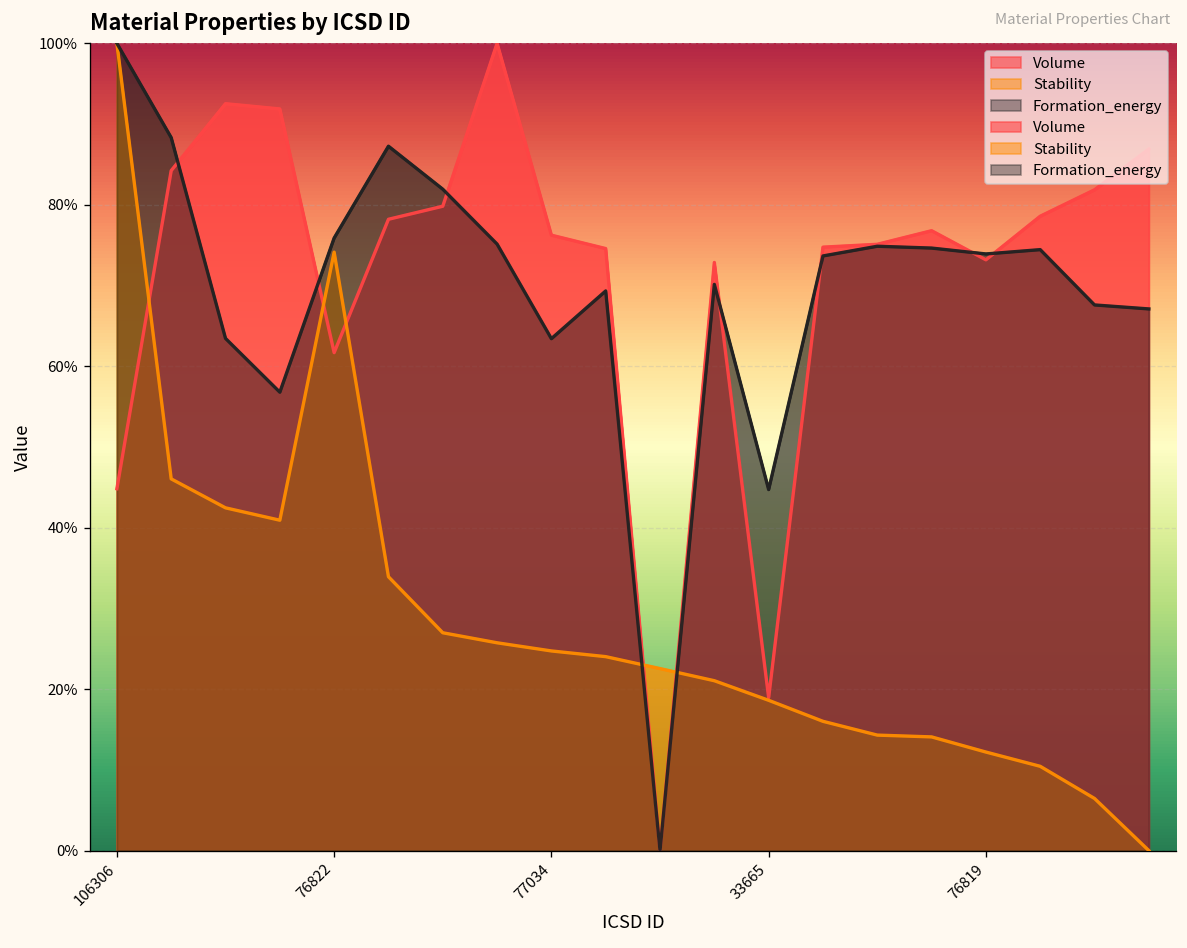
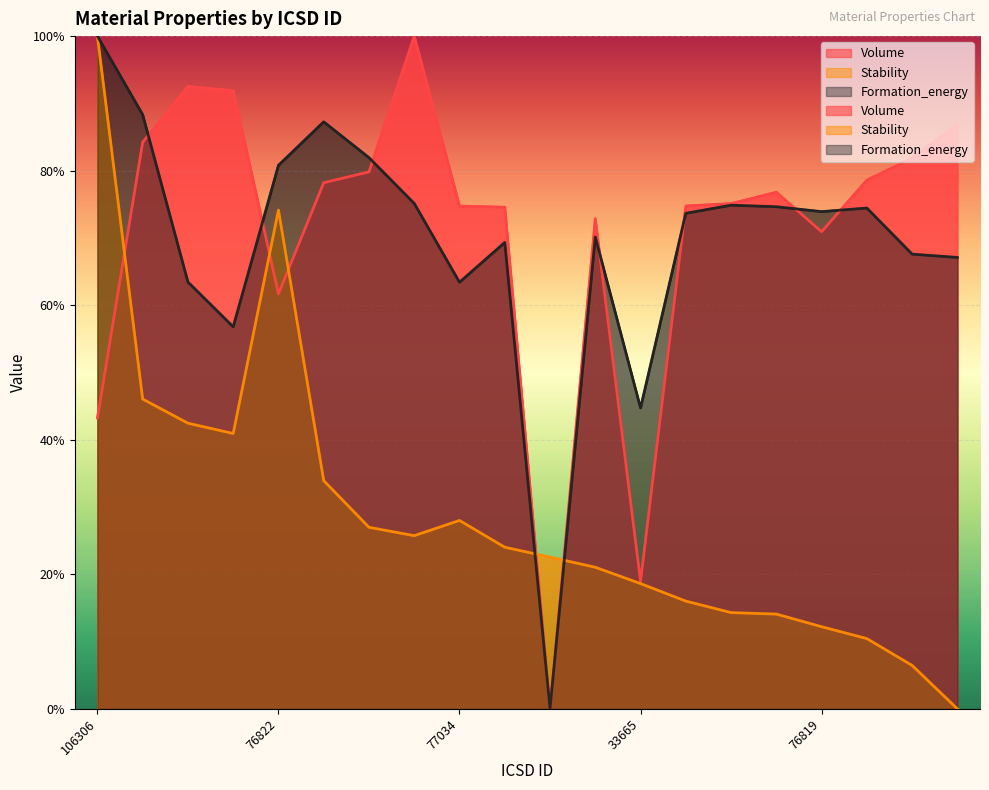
Volume, 106306: 45% -> 43%
Formation_energy, 76822: 76% -> 81%
Volume, 77034: 76% -> 75%
Stability, 77034: 25% -> 28%
Volume, 76819: 73% -> 71%
